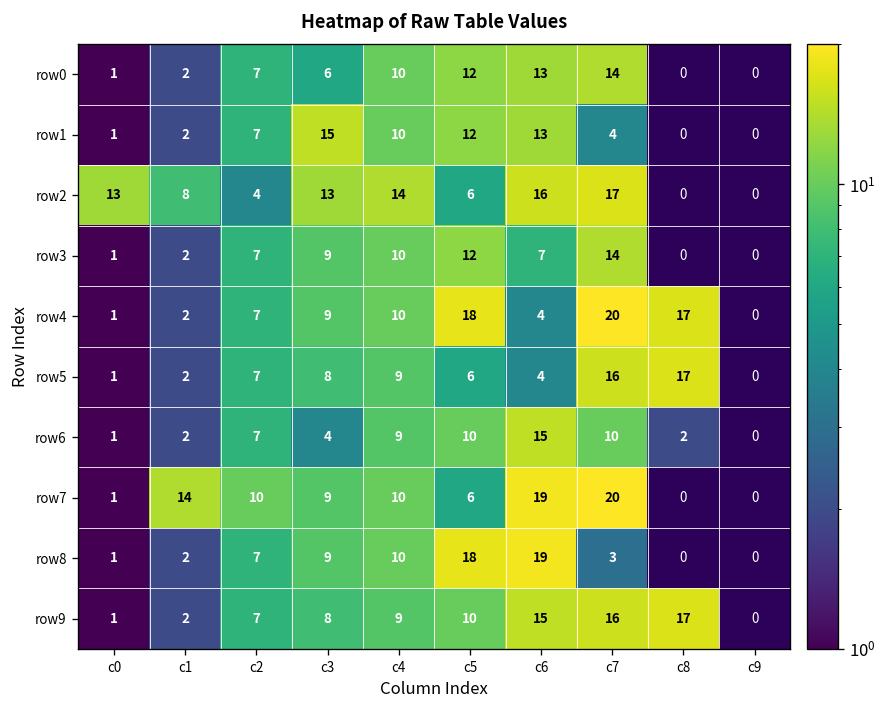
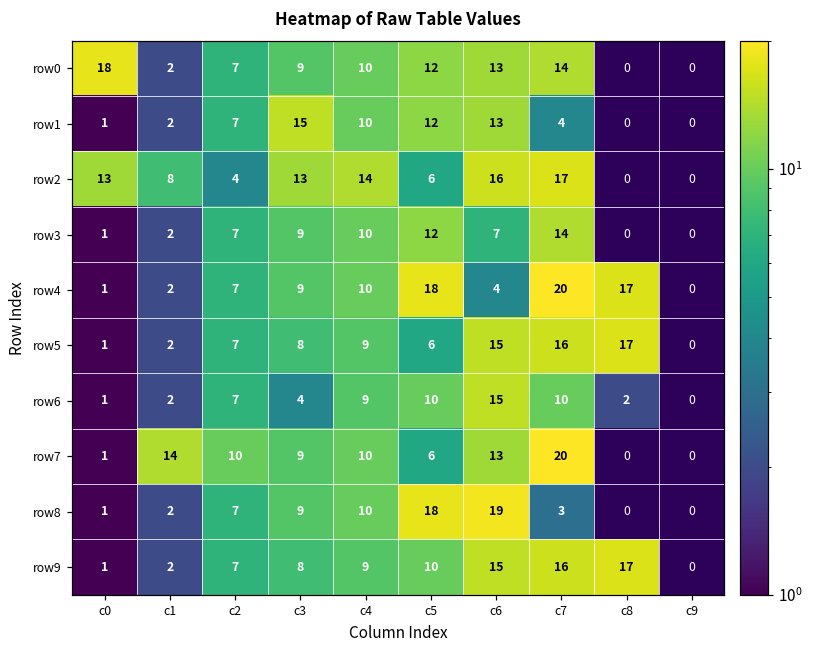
row0, c0: 1 -> 18
row0, c3: 6 -> 9
row5, c6: 4 -> 15
row7, c6: 19 -> 13
